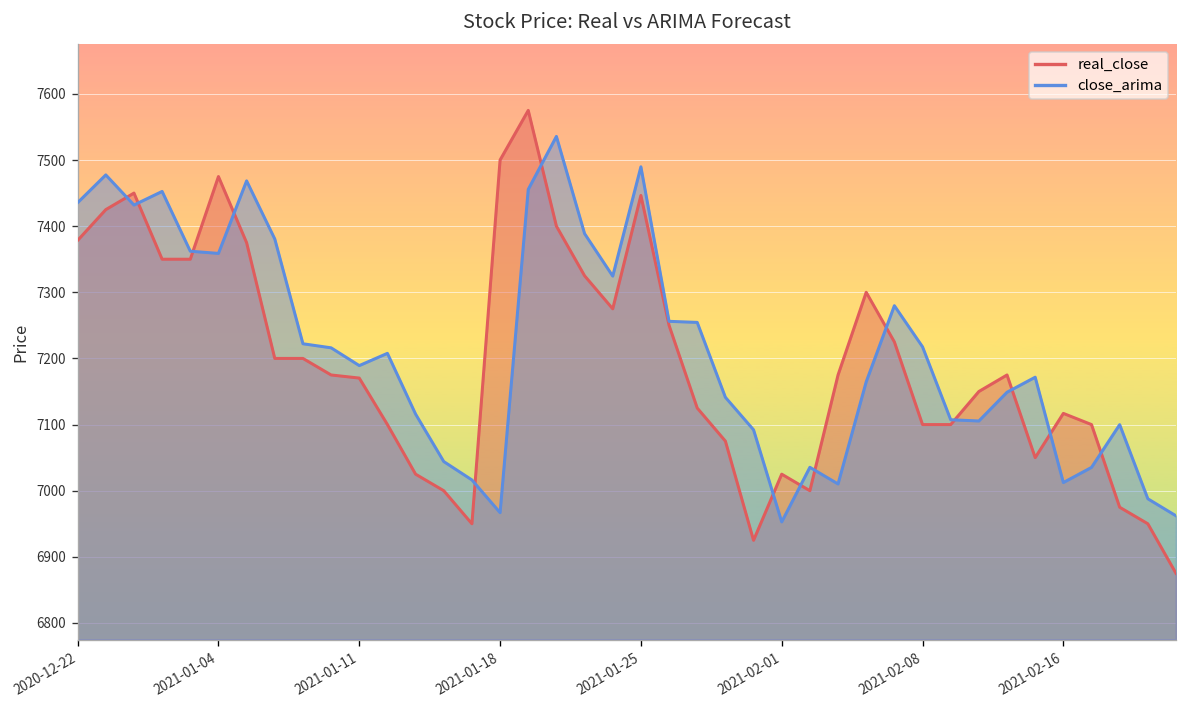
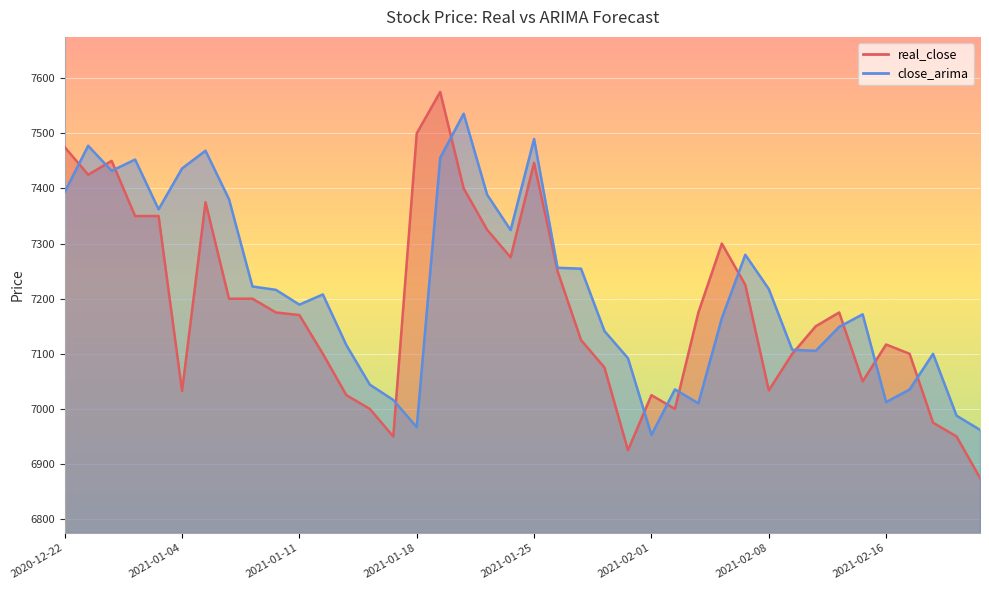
real_close, 2020-12-22: 7380 -> 7480
close_arima, 2020-12-22: 7440 -> 7390
real_close, 2021-01-04: 7480 -> 7030
close_arima, 2021-01-04: 7360 -> 7440
real_close, 2021-02-08: 7100 -> 7030
